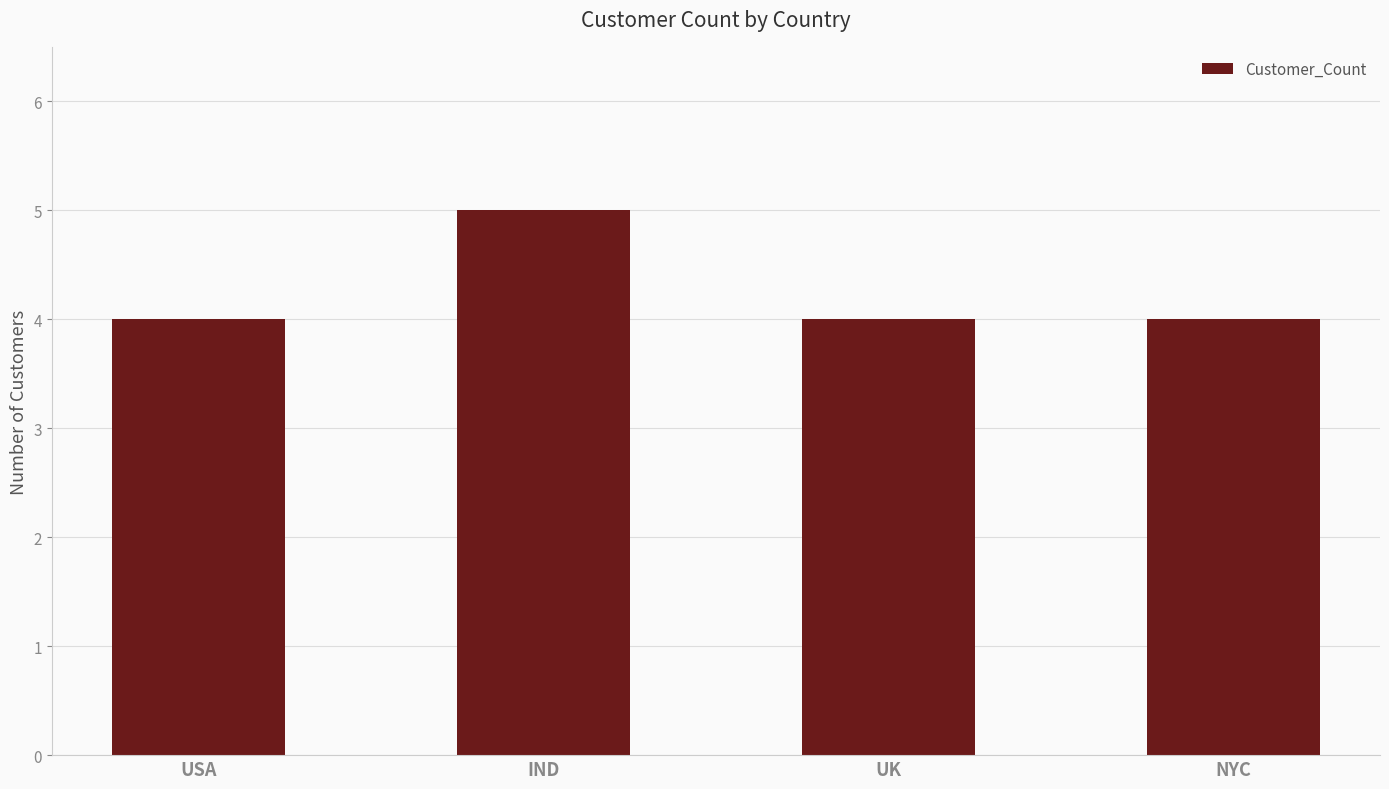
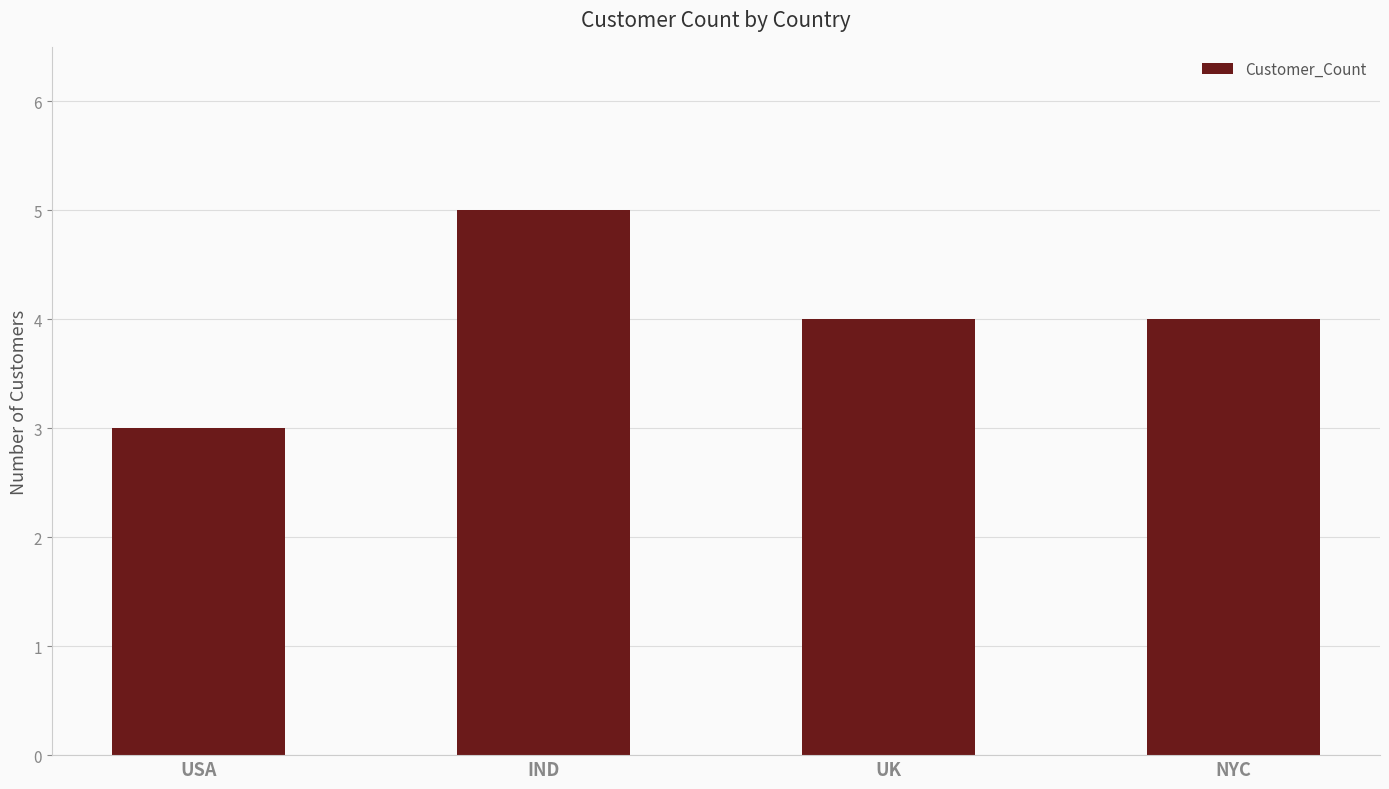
USA: 4 -> 3
